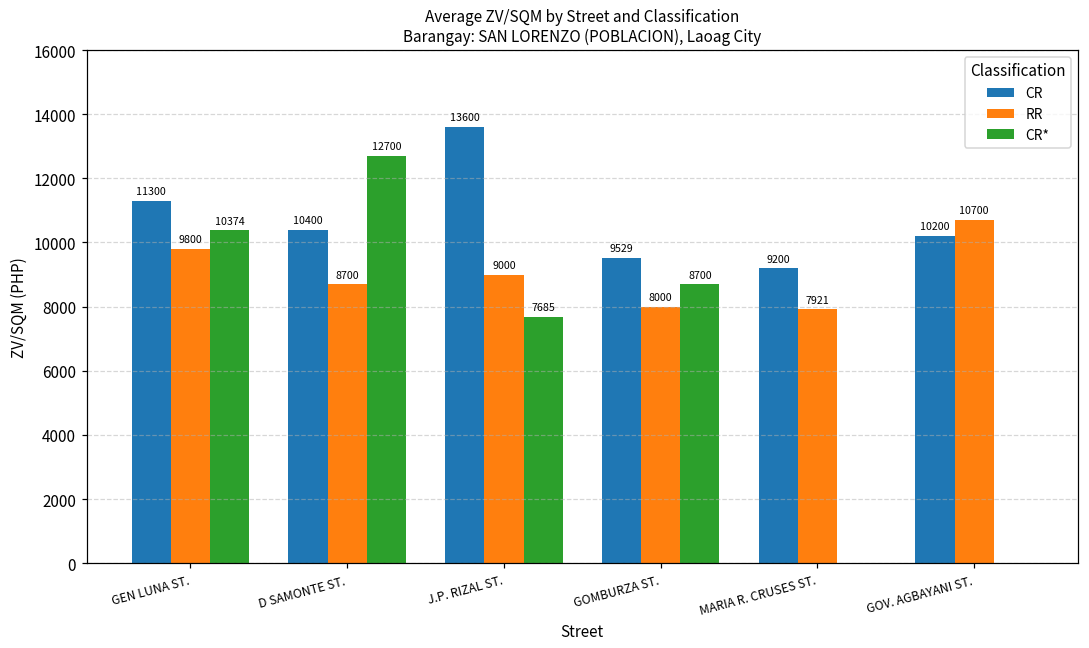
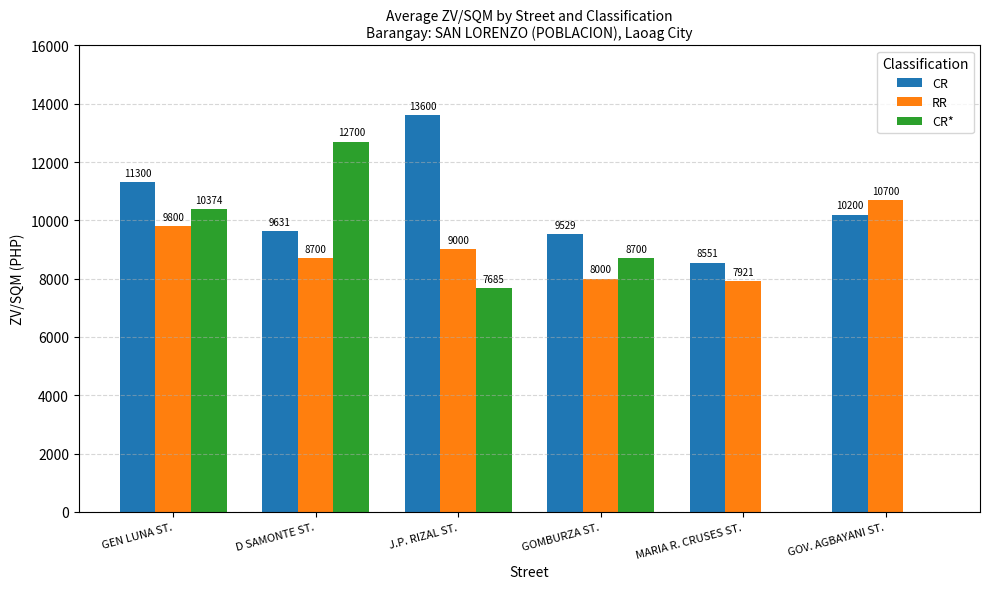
CR, D SAMONTE ST.: 10400 -> 9631
CR, MARIA R. CRUSES ST.: 9200 -> 8551
